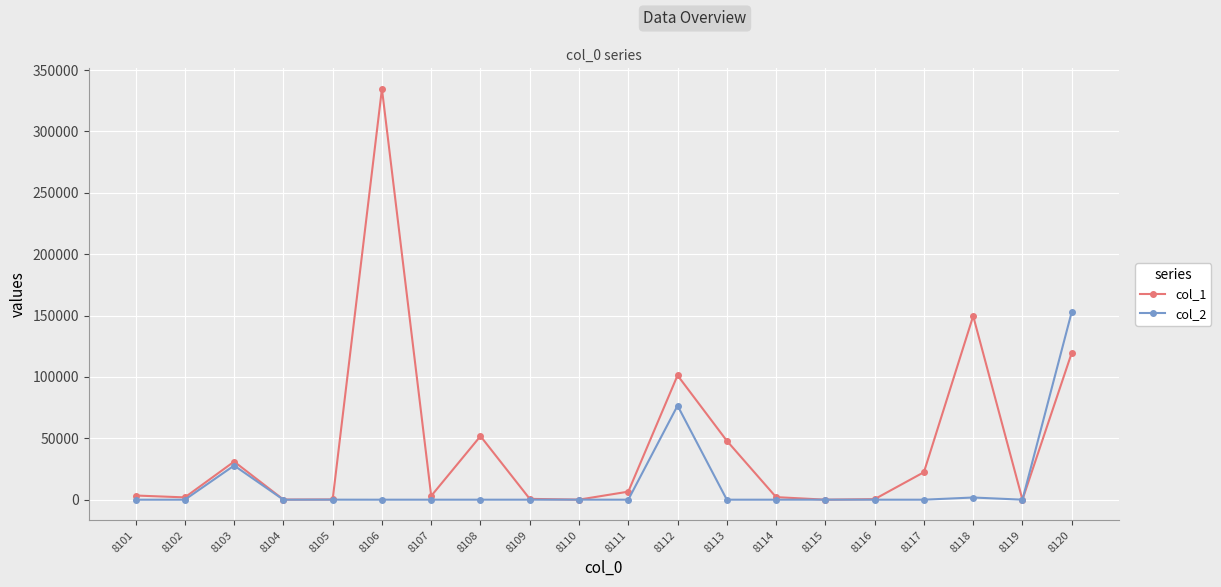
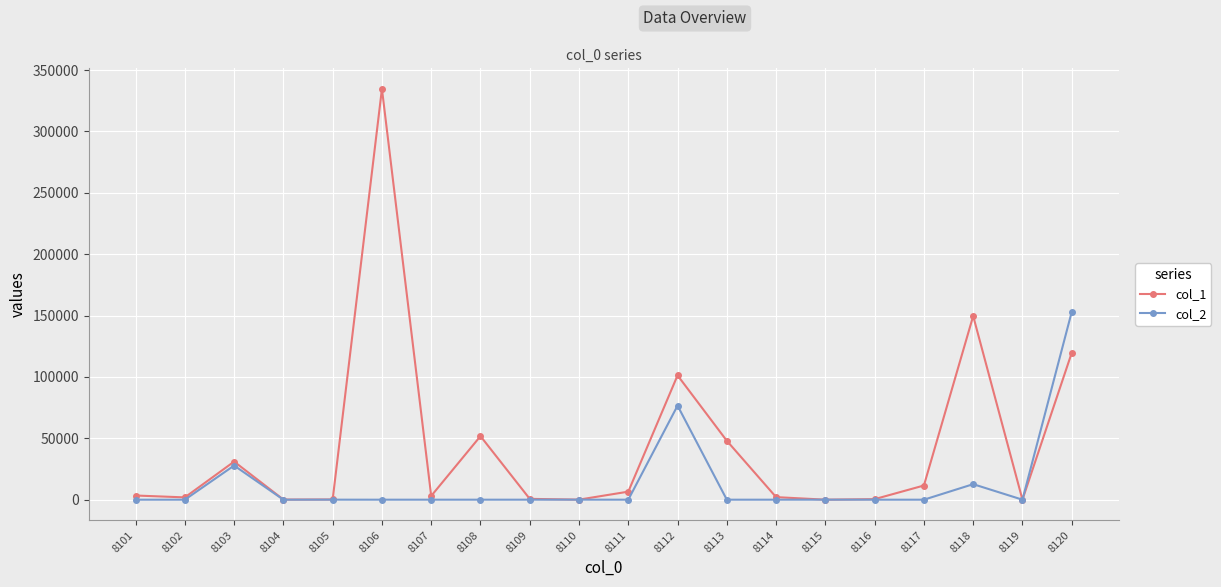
col_1, 8117: 22000 -> 12000
col_2, 8118: 2000 -> 13000
